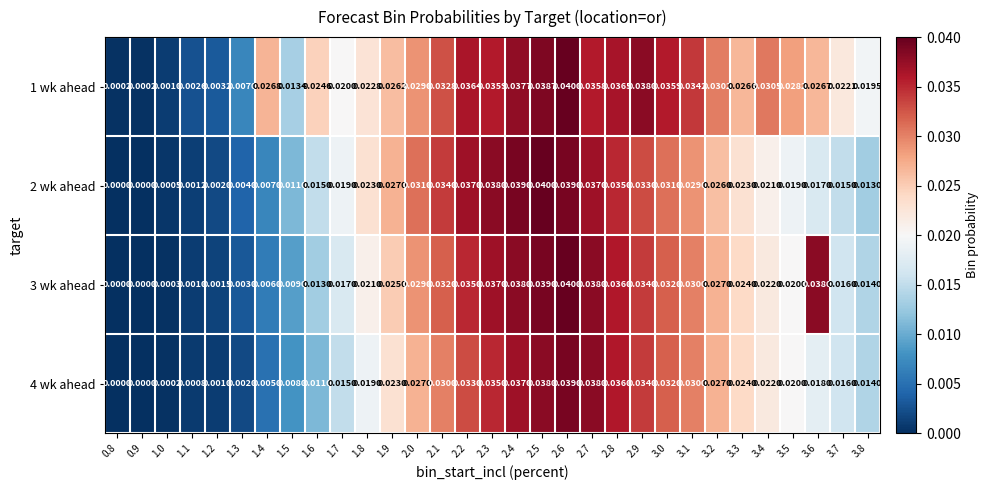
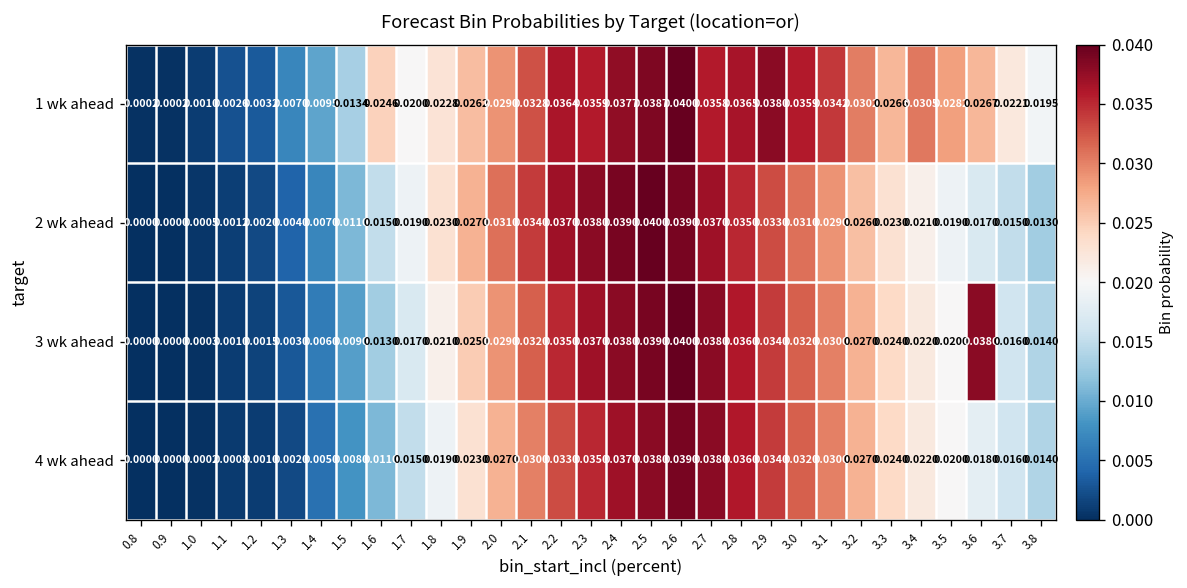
1 wk ahead, 1.4: 0.0268 -> 0.0095
